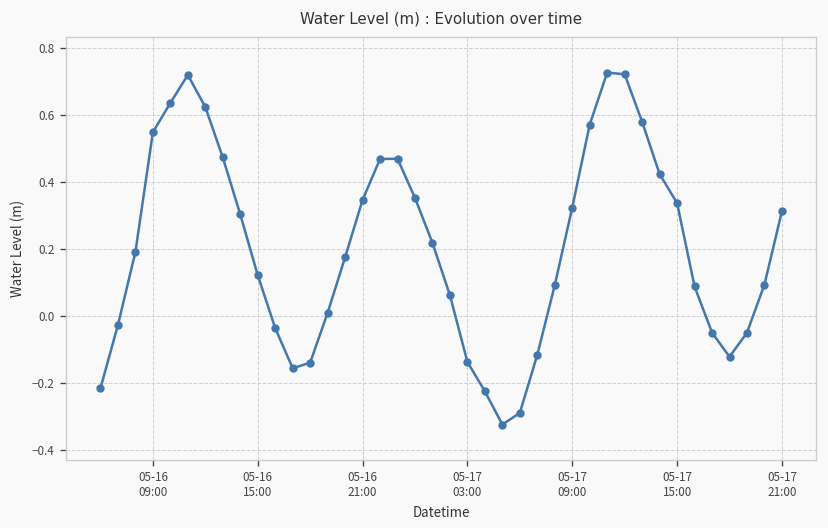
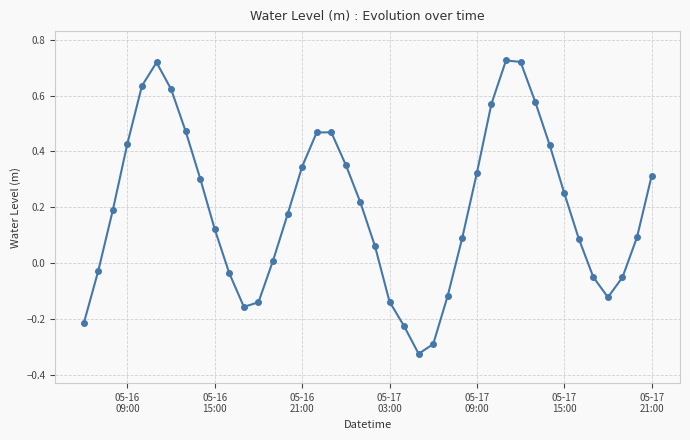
05-16 09:00: 0.55 -> 0.43
05-17 15:00: 0.34 -> 0.25
